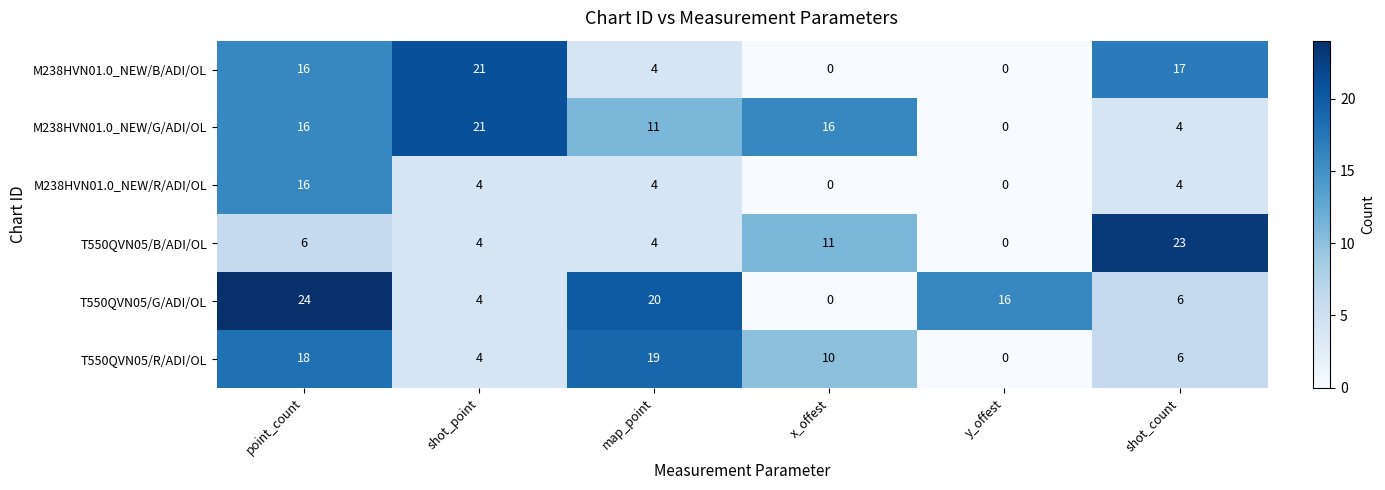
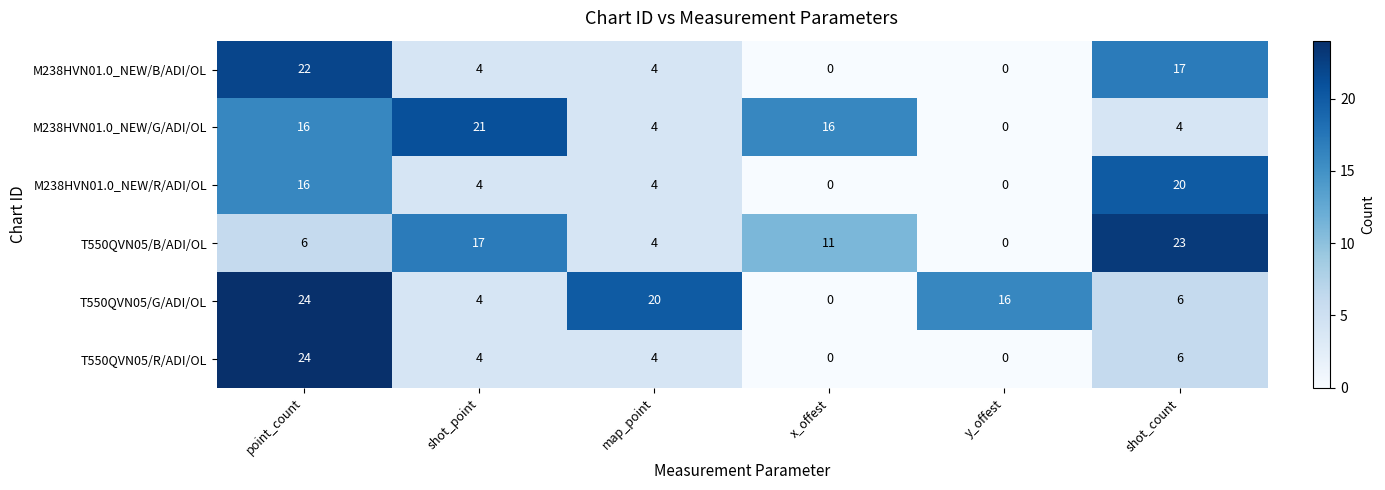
M238HVN01.0_NEW/B/ADI/OL, point_count: 16 -> 22
M238HVN01.0_NEW/B/ADI/OL, shot_point: 21 -> 4
M238HVN01.0_NEW/G/ADI/OL, map_point: 11 -> 4
M238HVN01.0_NEW/R/ADI/OL, shot_count: 4 -> 20
T550QVN05/B/ADI/OL, shot_point: 4 -> 17
T550QVN05/R/ADI/OL, point_count: 18 -> 24
T550QVN05/R/ADI/OL, map_point: 19 -> 4
T550QVN05/R/ADI/OL, x_offest: 10 -> 0
